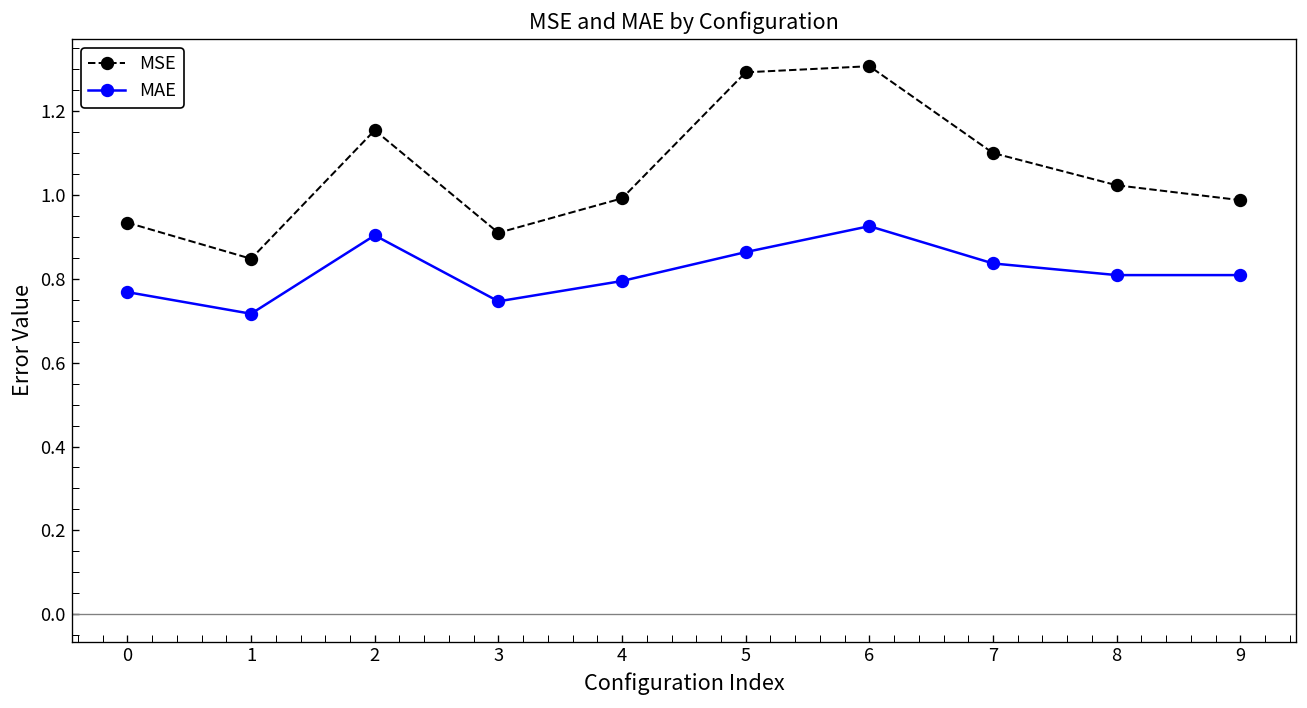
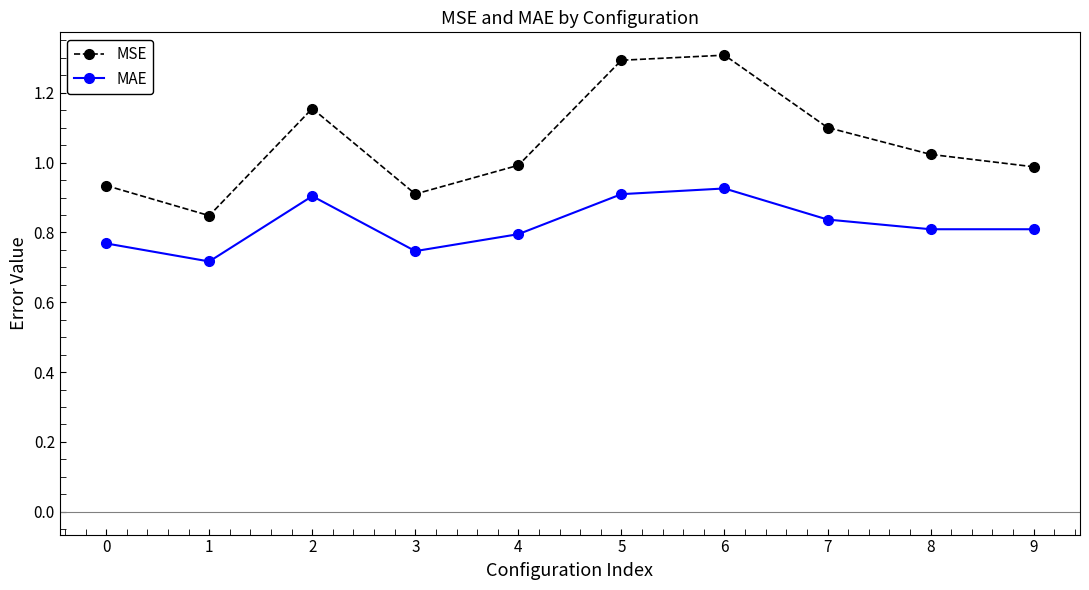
MAE, 5: 0.86 -> 0.91
